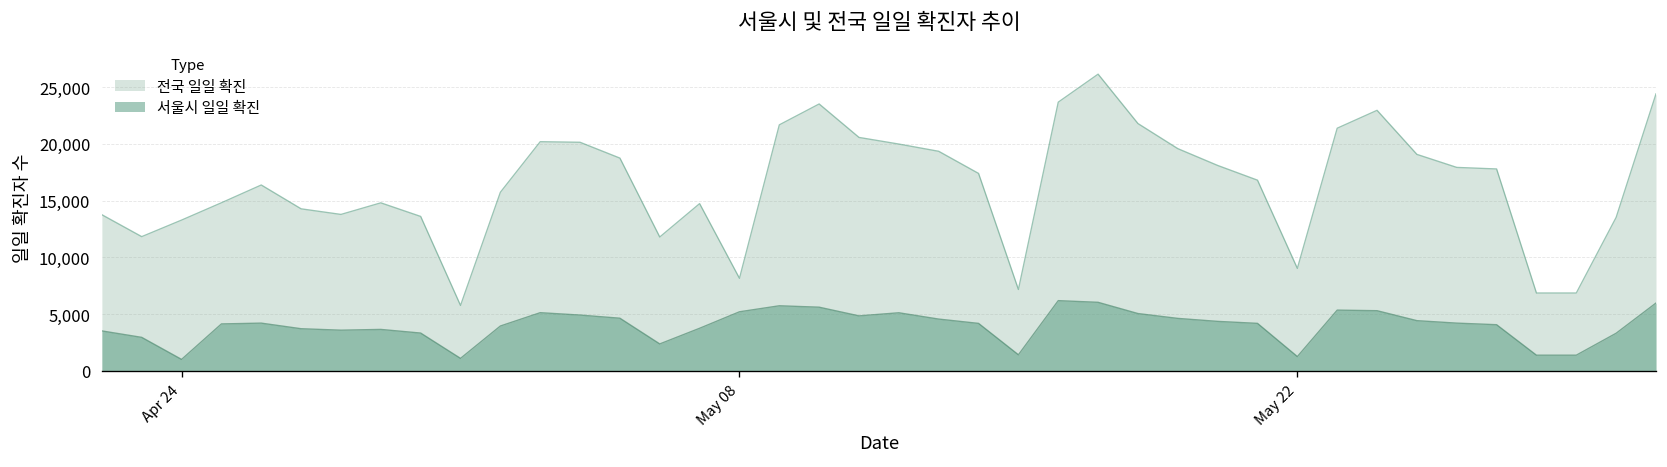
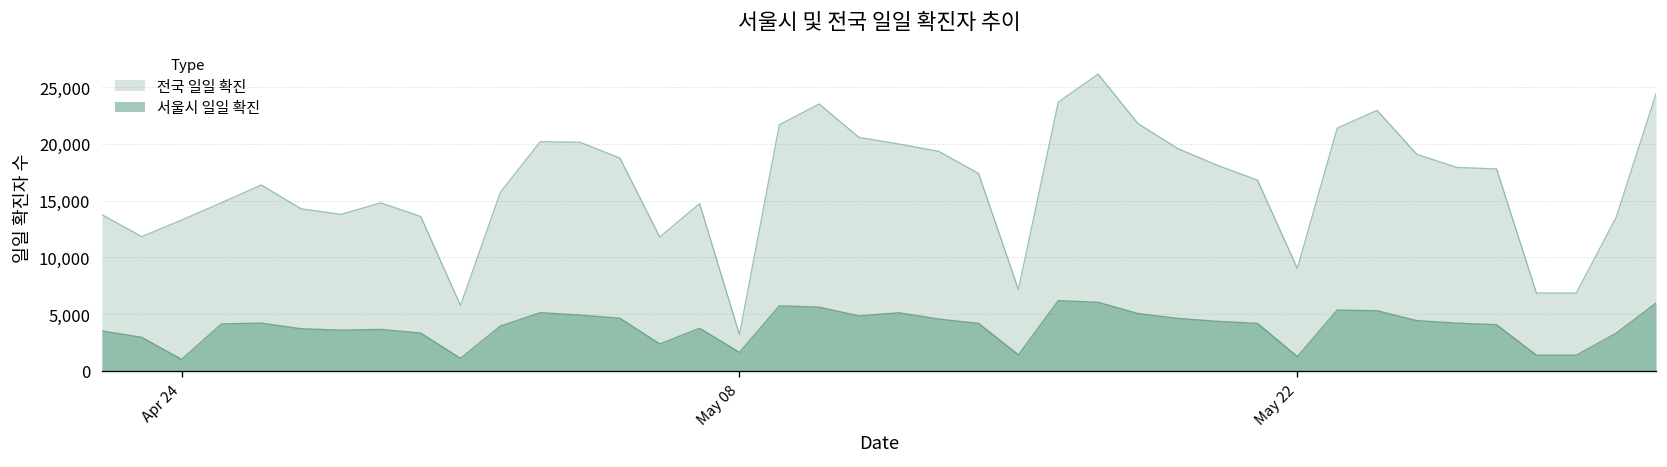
전국 일일 확진, May 08: 8,000 -> 3,000
서울시 일일 확진, May 08: 5,000 -> 2,000
